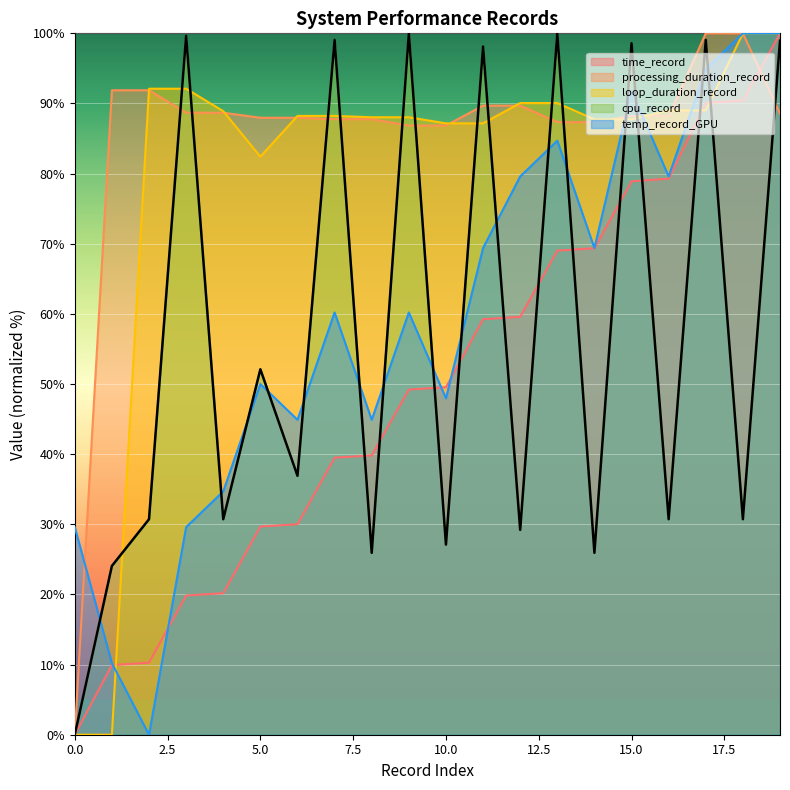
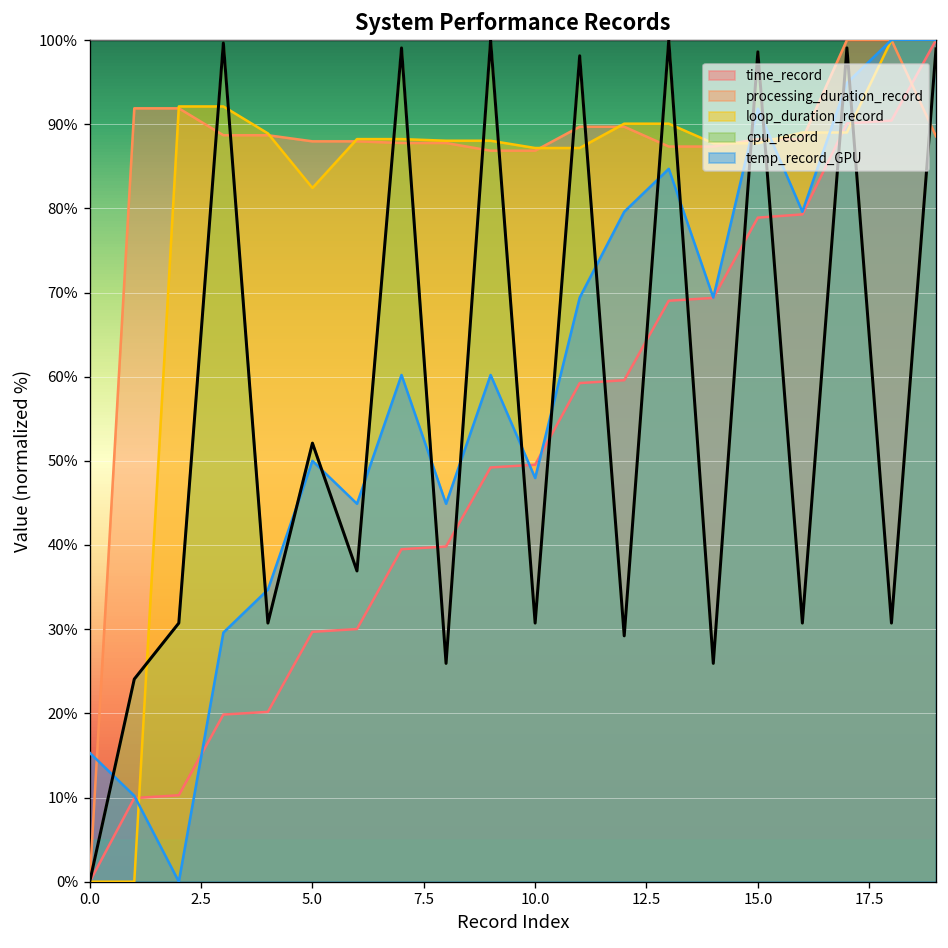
temp_record_GPU, 0.0: 30% -> 15%
cpu_record, 10.0: 27% -> 31%
